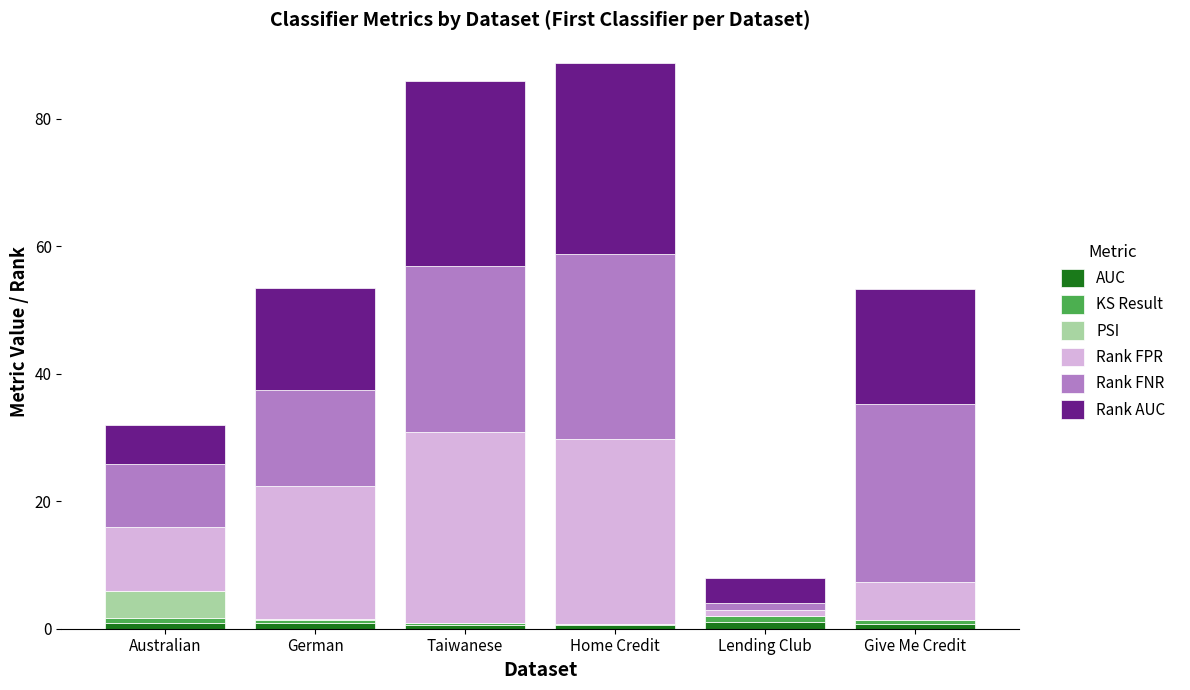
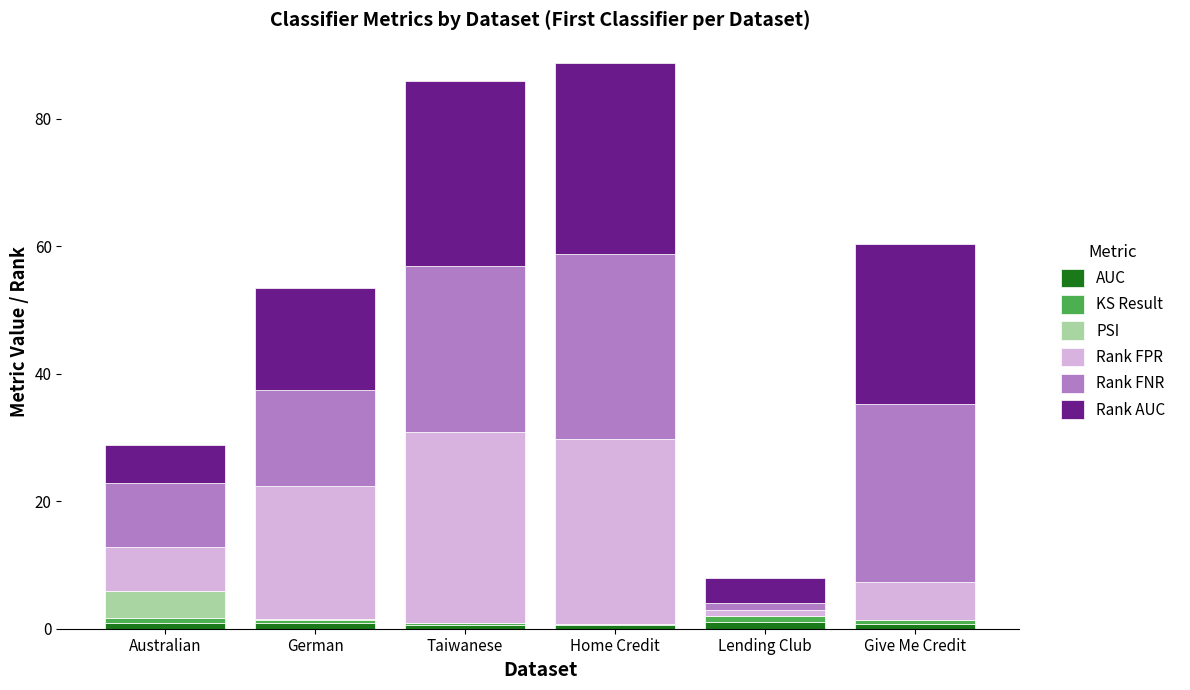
Rank FPR, Australian: 10 -> 7
Rank AUC, Give Me Credit: 18 -> 25
